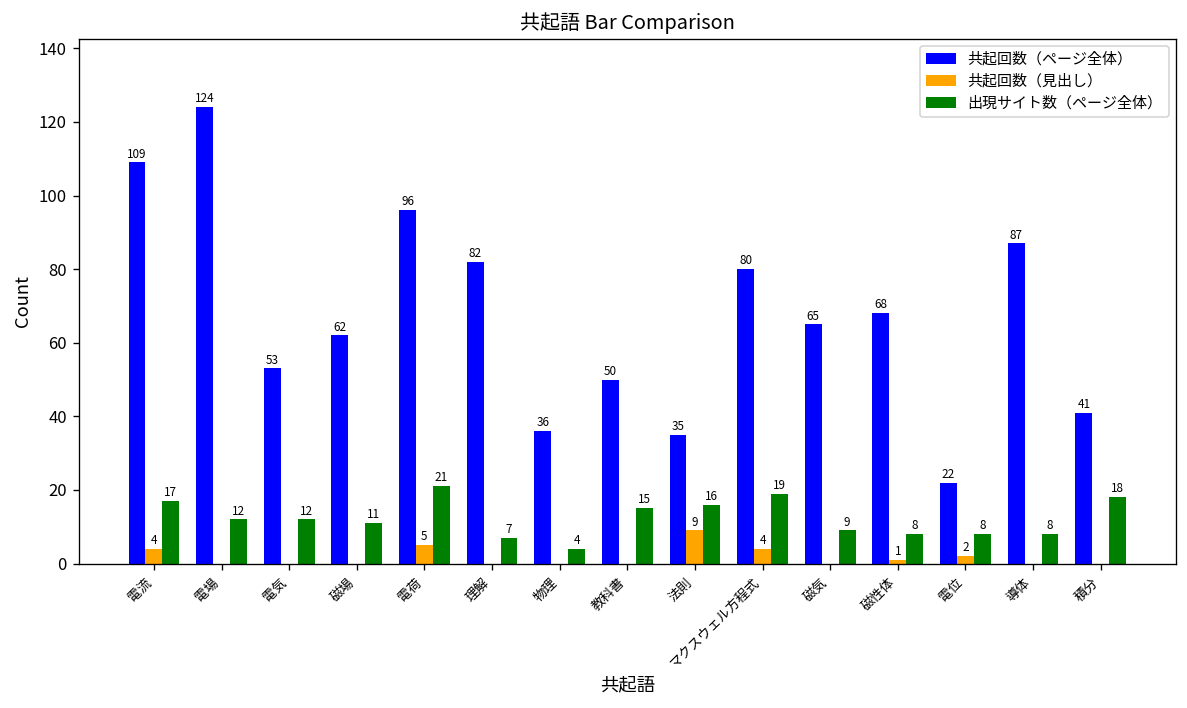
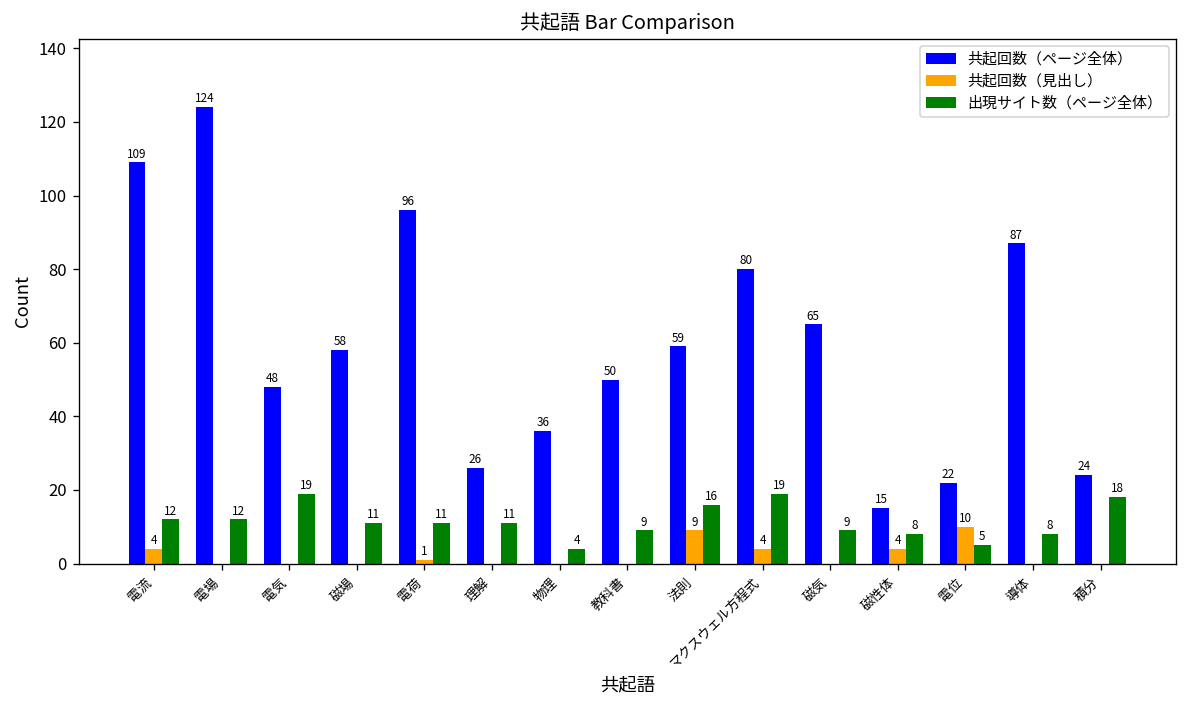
出現サイト数（ページ全体）, 電流: 17 -> 12
共起回数（ページ全体）, 電気: 53 -> 48
出現サイト数（ページ全体）, 電気: 12 -> 19
共起回数（ページ全体）, 磁場: 62 -> 58
共起回数（見出し）, 電荷: 5 -> 1
出現サイト数（ページ全体）, 電荷: 21 -> 11
共起回数（ページ全体）, 理解: 82 -> 26
出現サイト数（ページ全体）, 理解: 7 -> 11
出現サイト数（ページ全体）, 教科書: 15 -> 9
共起回数（ページ全体）, 法則: 35 -> 59
共起回数（ページ全体）, 磁性体: 68 -> 15
共起回数（見出し）, 磁性体: 1 -> 4
共起回数（見出し）, 電位: 2 -> 10
出現サイト数（ページ全体）, 電位: 8 -> 5
共起回数（ページ全体）, 積分: 41 -> 24
